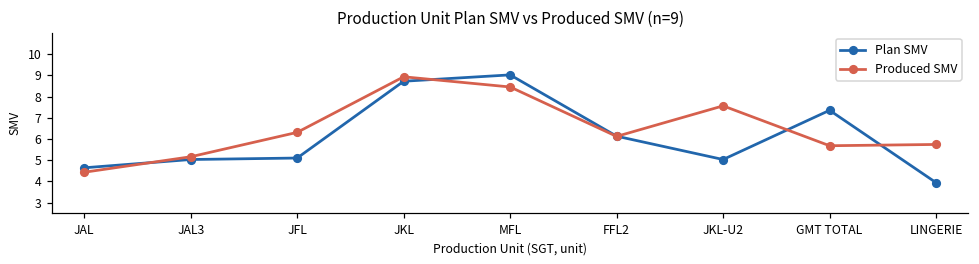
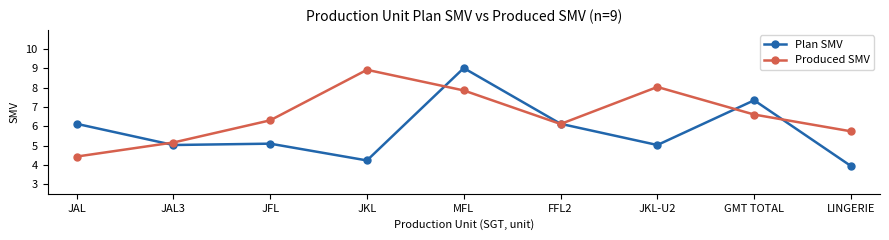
Plan SMV, JAL: 4.6 -> 6.1
Plan SMV, JKL: 8.7 -> 4.2
Produced SMV, MFL: 8.5 -> 7.9
Produced SMV, JKL-U2: 7.6 -> 8.0
Produced SMV, GMT TOTAL: 5.7 -> 6.6
